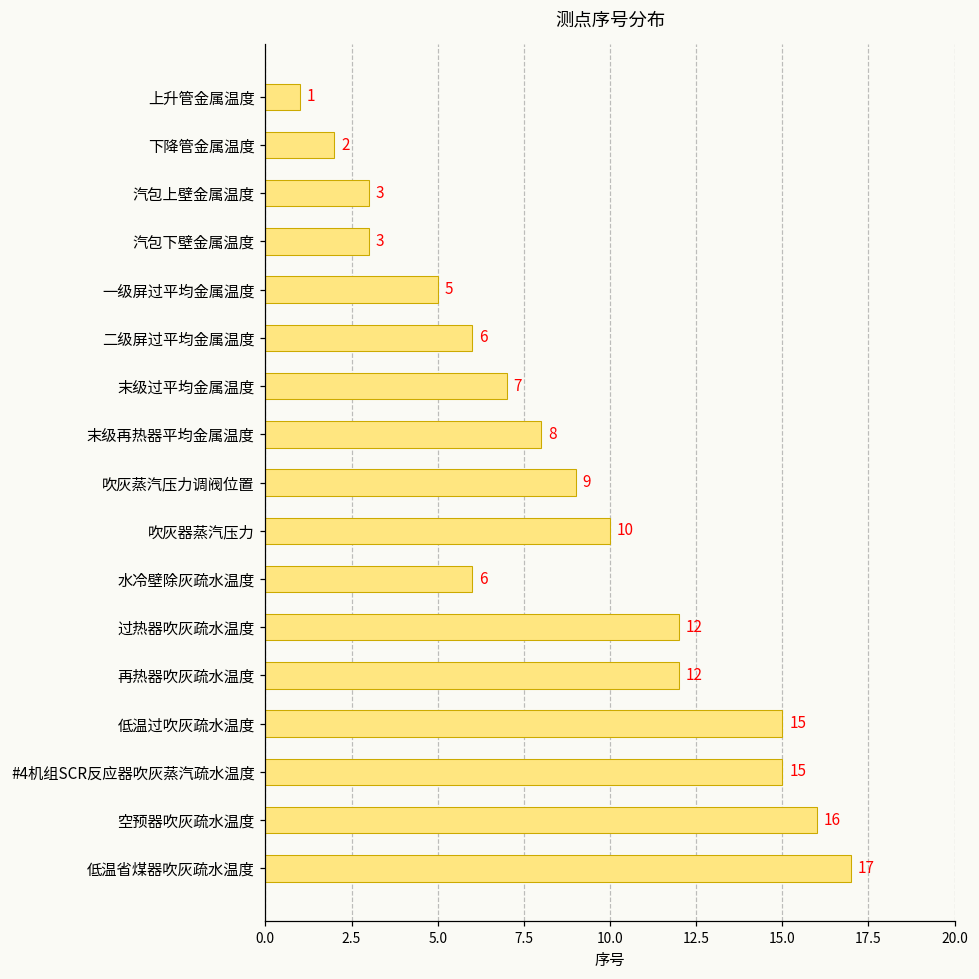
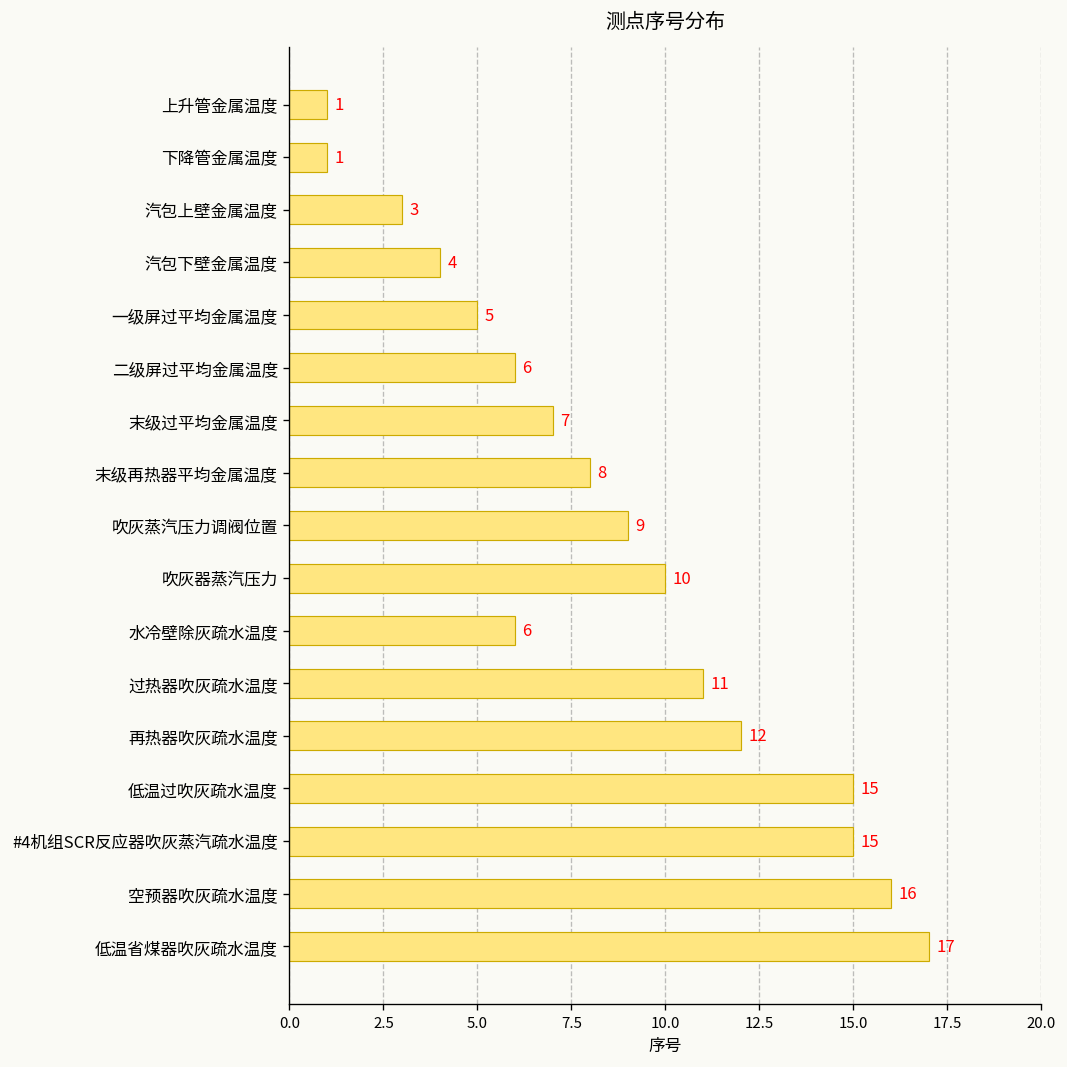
下降管金属温度: 2 -> 1
汽包下壁金属温度: 3 -> 4
过热器吹灰疏水温度: 12 -> 11
